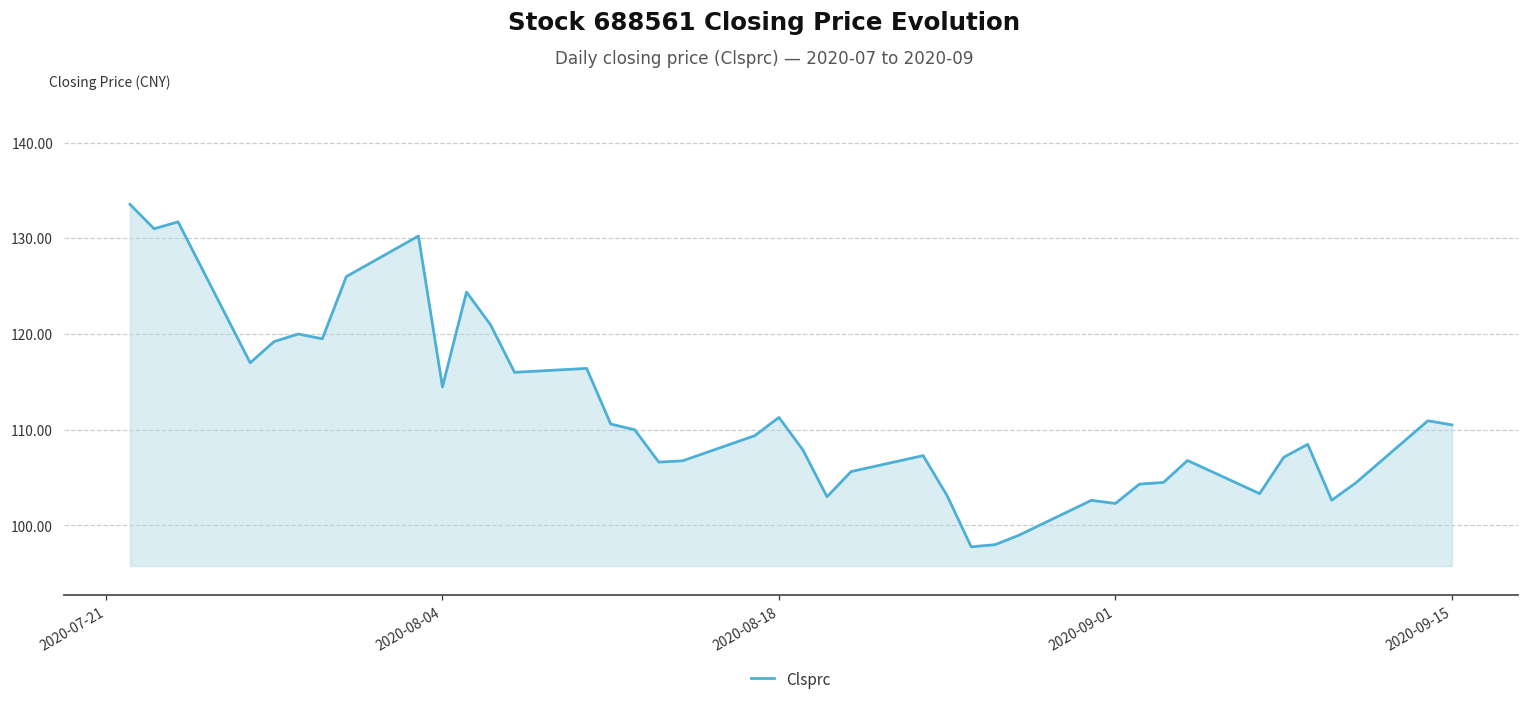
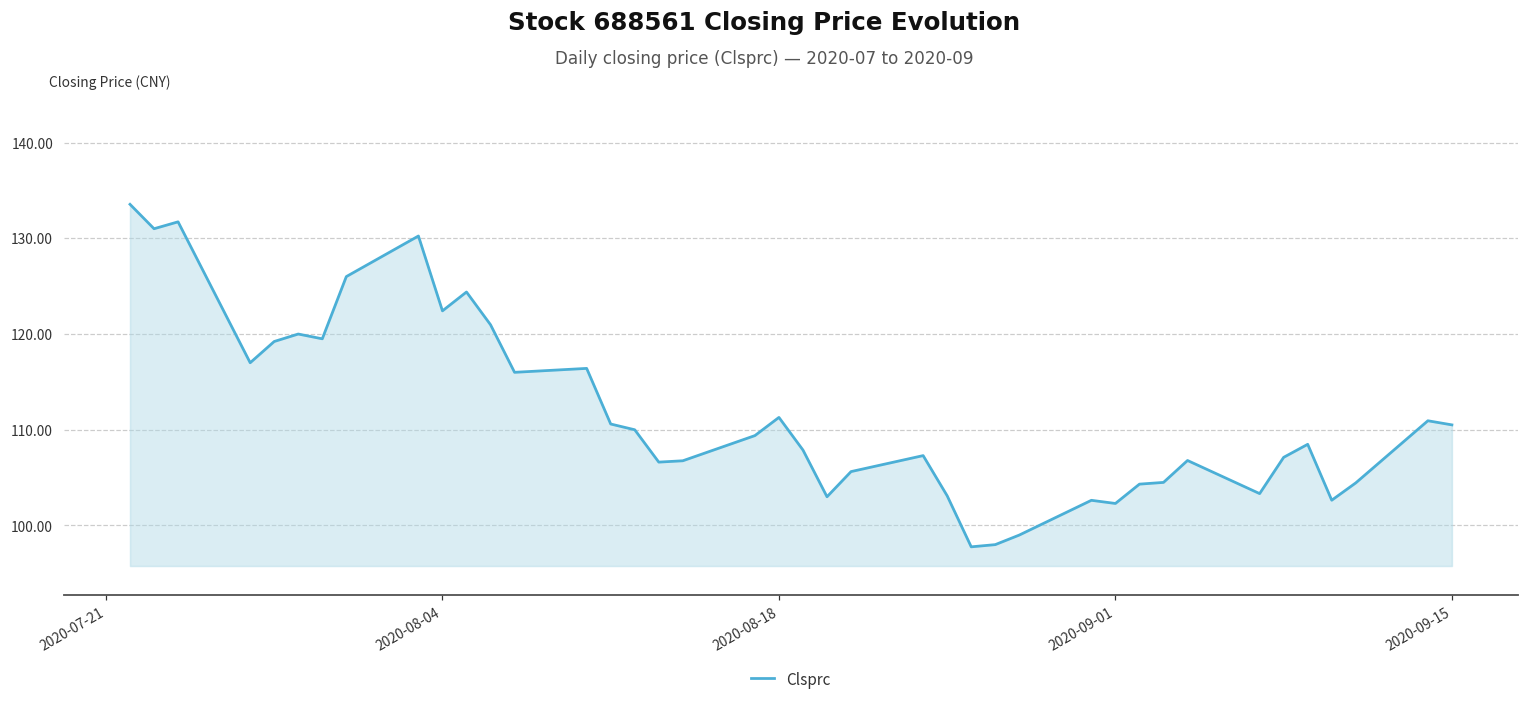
2020-08-04: 114 -> 122
